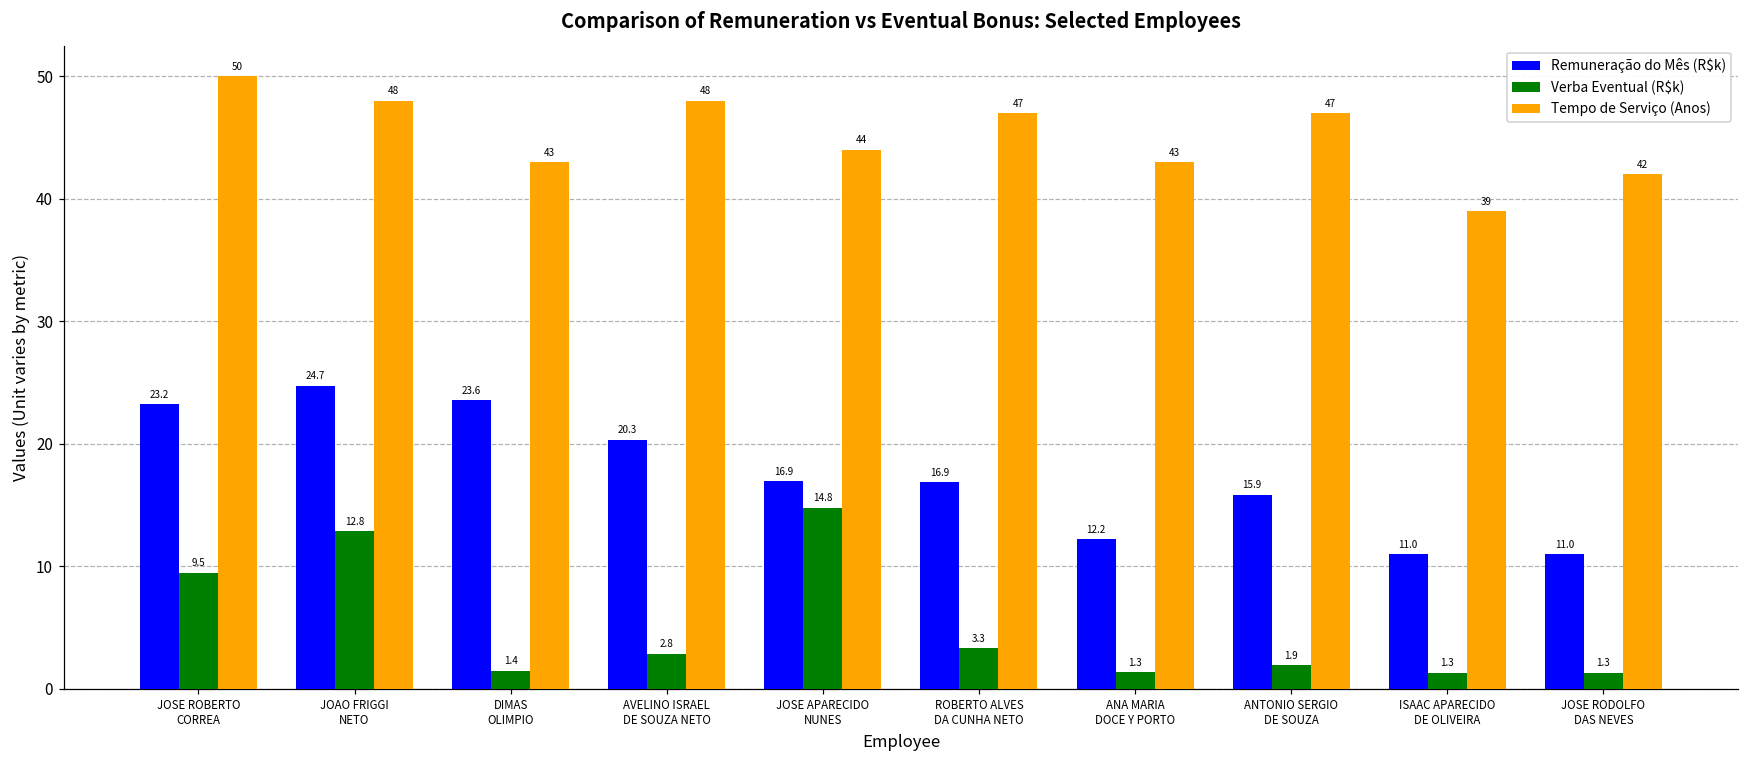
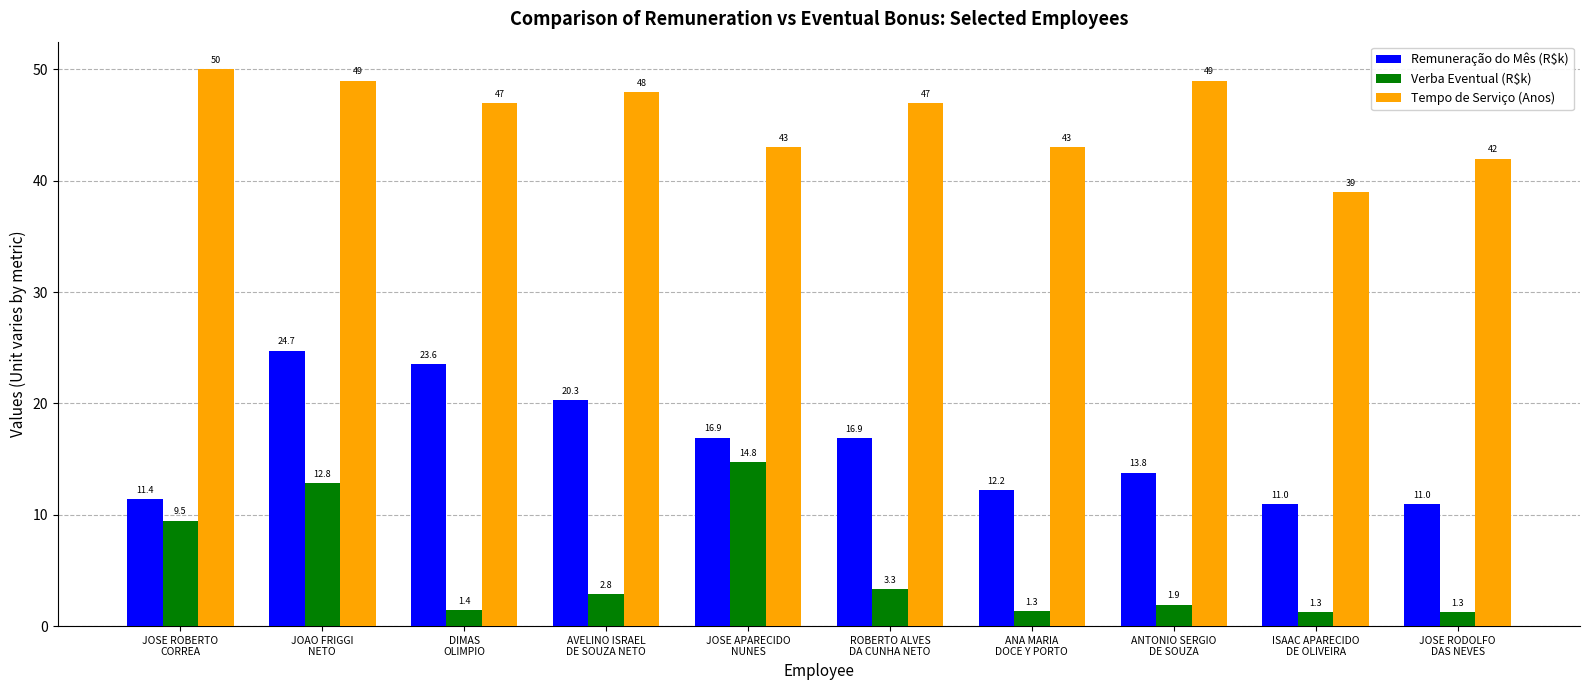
Remuneração do Mês (R$k), JOSE ROBERTO CORREA: 23.2 -> 11.4
Tempo de Serviço (Anos), JOAO FRIGGI NETO: 48 -> 49
Tempo de Serviço (Anos), DIMAS OLIMPIO: 43 -> 47
Tempo de Serviço (Anos), JOSE APARECIDO NUNES: 44 -> 43
Remuneração do Mês (R$k), ANTONIO SERGIO DE SOUZA: 15.9 -> 13.8
Tempo de Serviço (Anos), ANTONIO SERGIO DE SOUZA: 47 -> 49
